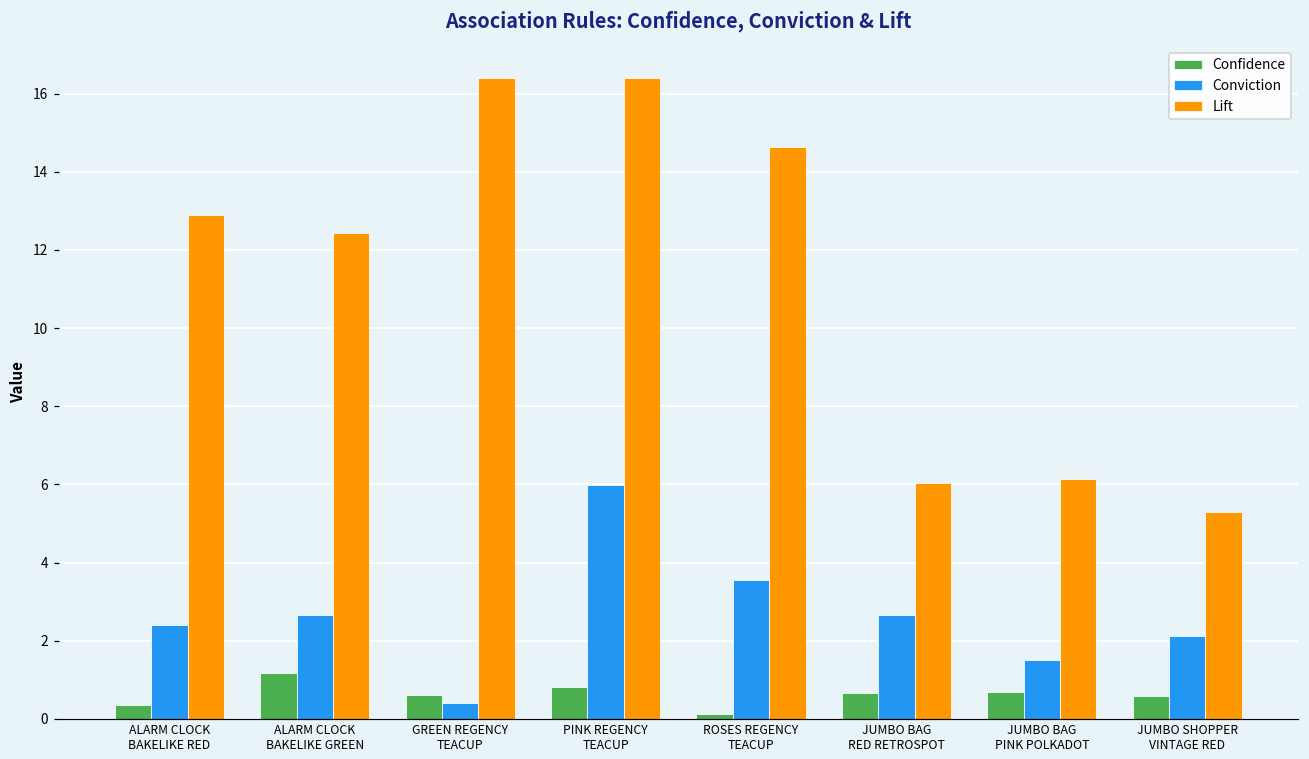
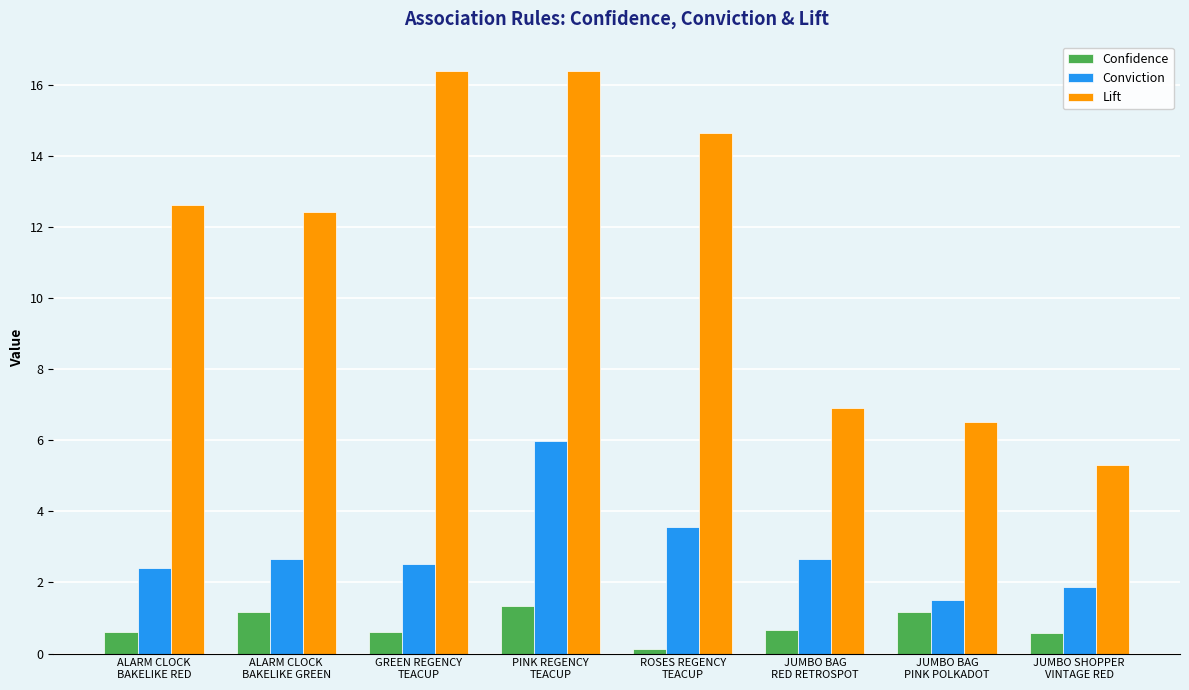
Confidence, ALARM CLOCK BAKELIKE RED: 0.3 -> 0.6
Lift, ALARM CLOCK BAKELIKE RED: 12.9 -> 12.6
Conviction, GREEN REGENCY TEACUP: 0.4 -> 2.5
Confidence, PINK REGENCY TEACUP: 0.8 -> 1.3
Lift, JUMBO BAG RED RETROSPOT: 6.0 -> 6.9
Confidence, JUMBO BAG PINK POLKADOT: 0.7 -> 1.2
Lift, JUMBO BAG PINK POLKADOT: 6.1 -> 6.5
Conviction, JUMBO SHOPPER VINTAGE RED: 2.1 -> 1.9
